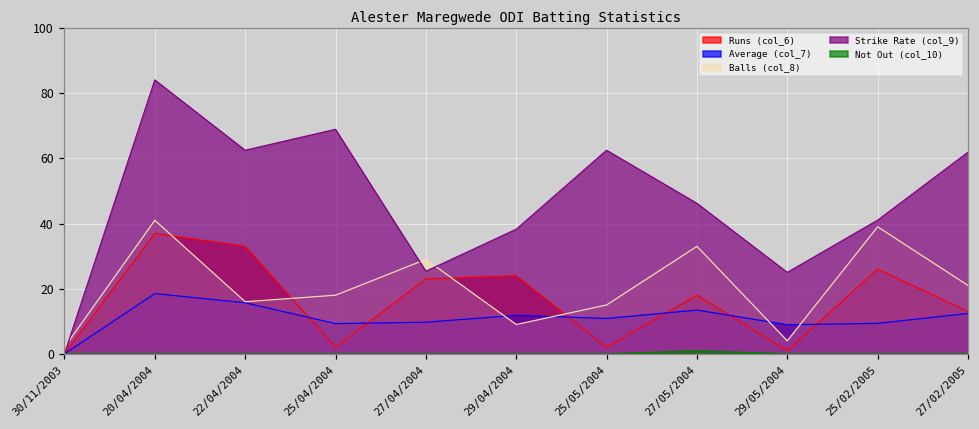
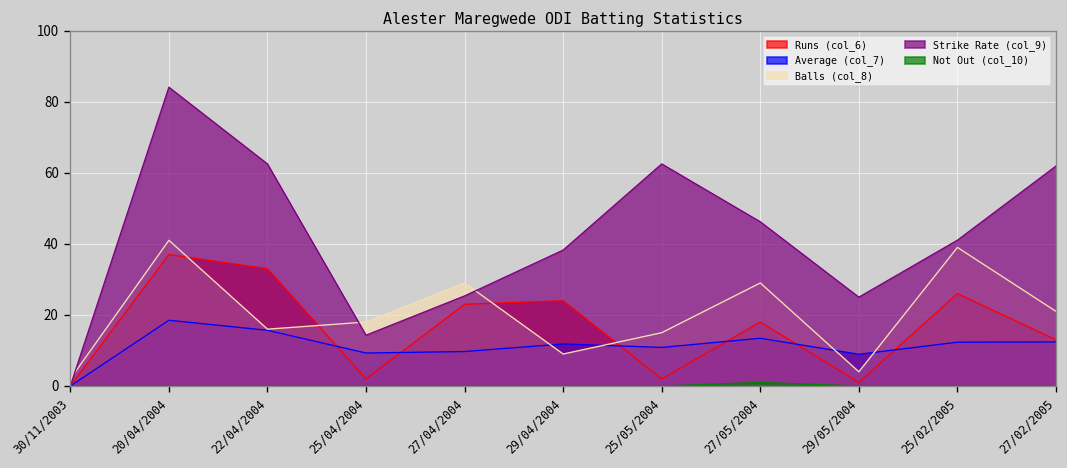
Strike Rate (col_9), 25/04/2004: 69 -> 14
Balls (col_8), 27/05/2004: 33 -> 29
Average (col_7), 25/02/2005: 9 -> 12
